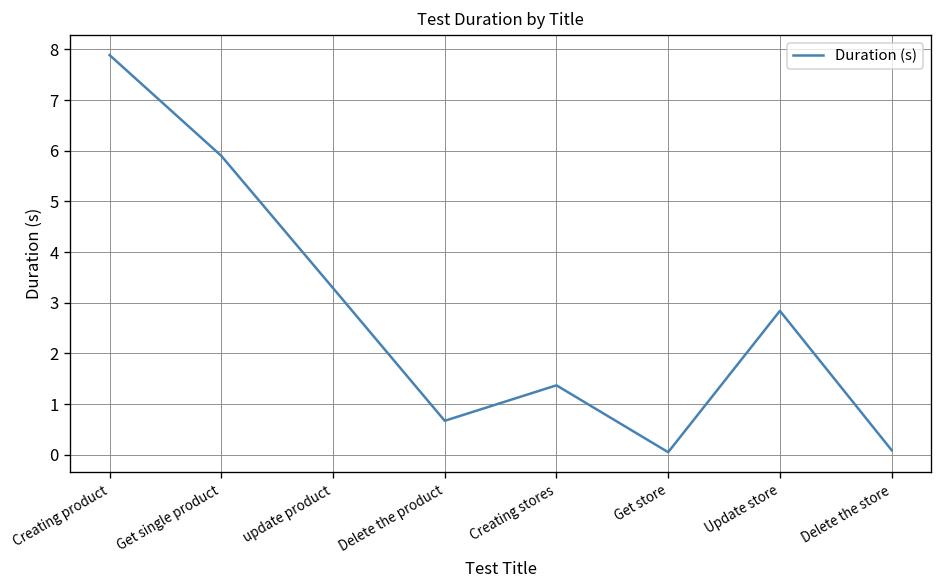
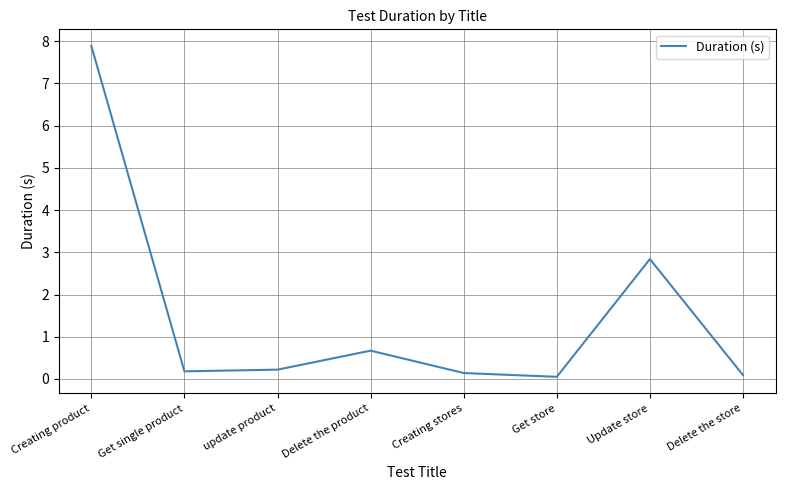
Get single product: 5.9 -> 0.2
update product: 3.3 -> 0.2
Creating stores: 1.4 -> 0.1
